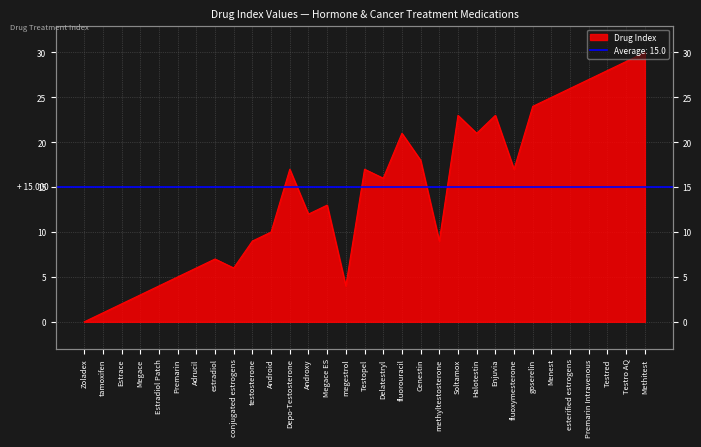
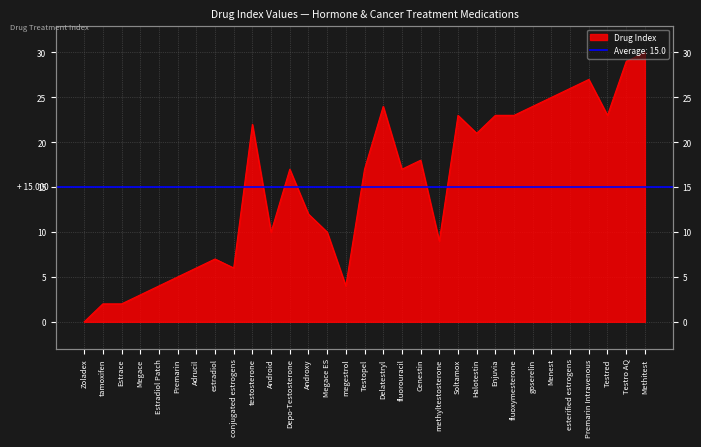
tamoxifen: 1 -> 2
testosterone: 9 -> 22
Megace ES: 13 -> 10
Delatestryl: 16 -> 24
fluorouracil: 21 -> 17
fluoxymesterone: 17 -> 23
Testred: 28 -> 23
